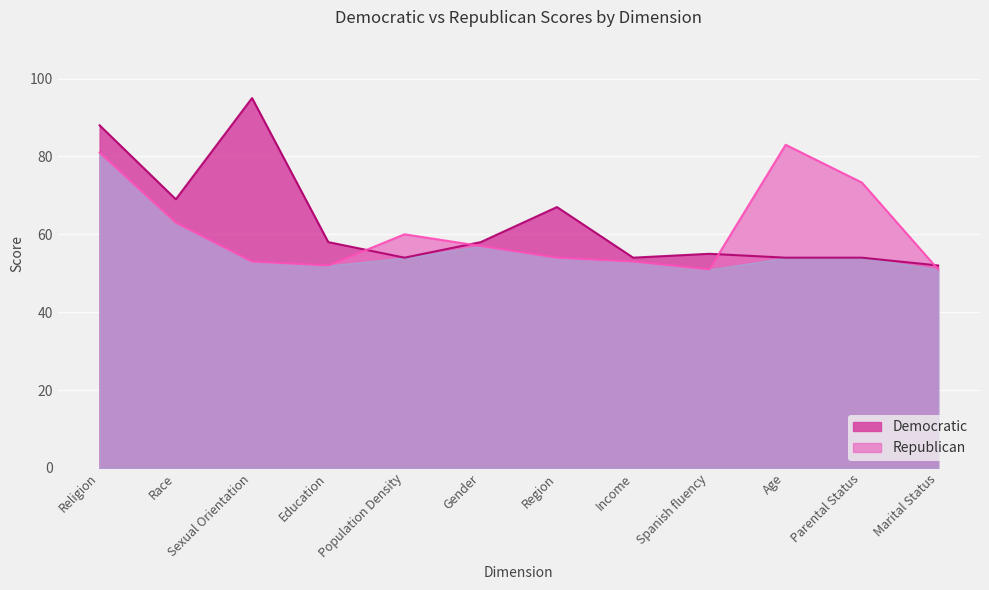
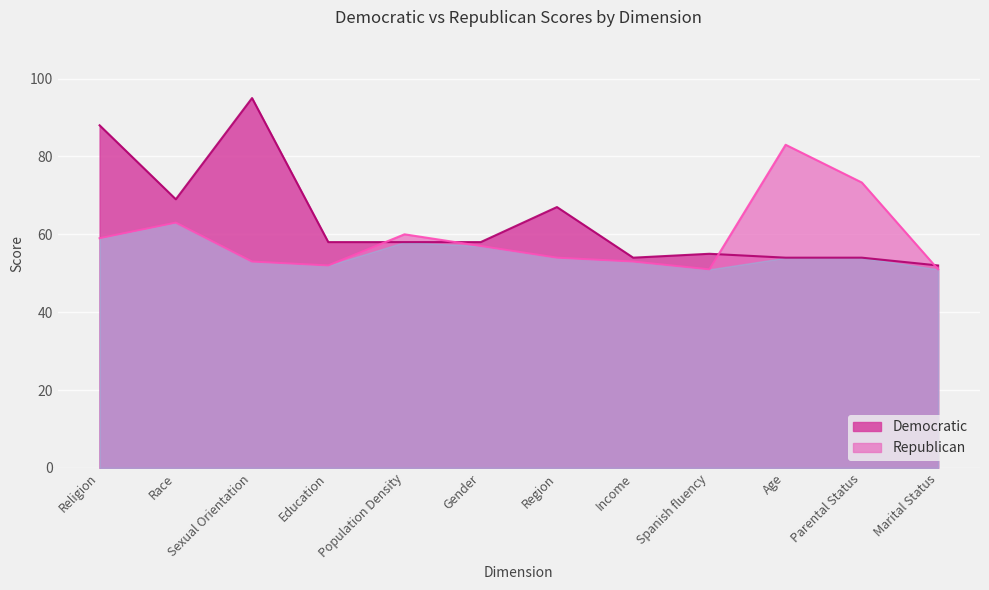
Republican, Religion: 81 -> 59
Democratic, Population Density: 54 -> 58
